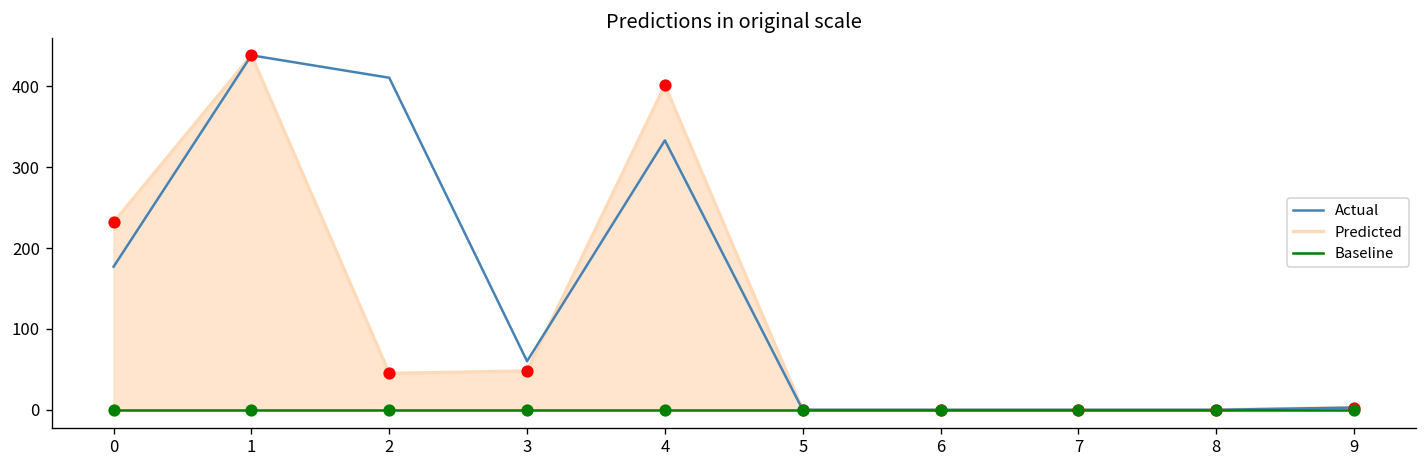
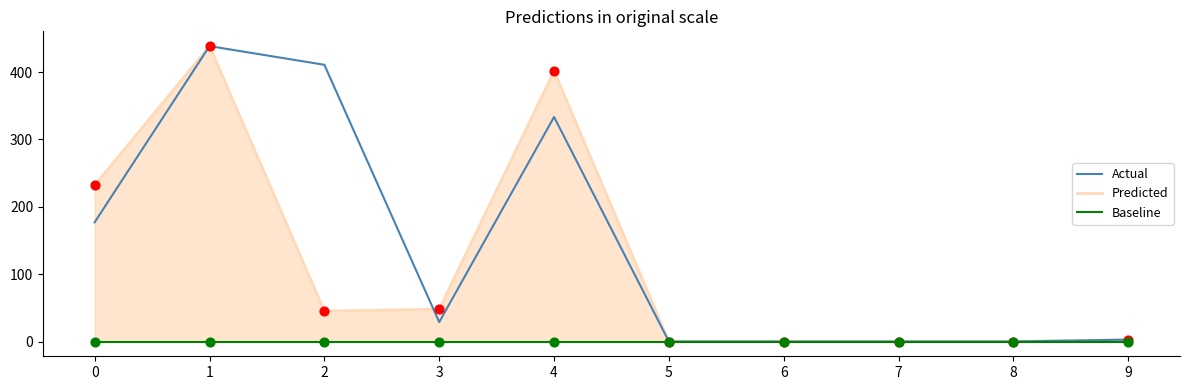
Actual, 3: 60 -> 30
